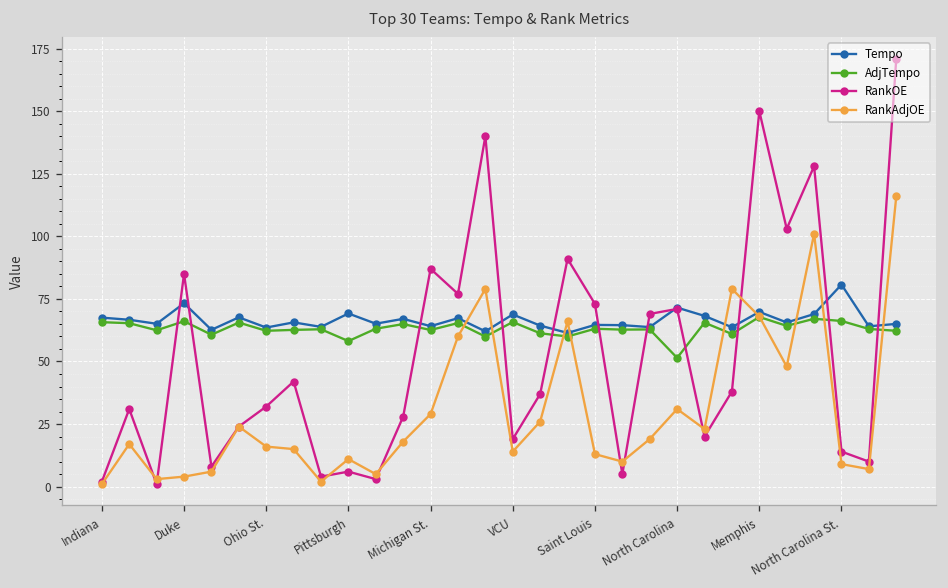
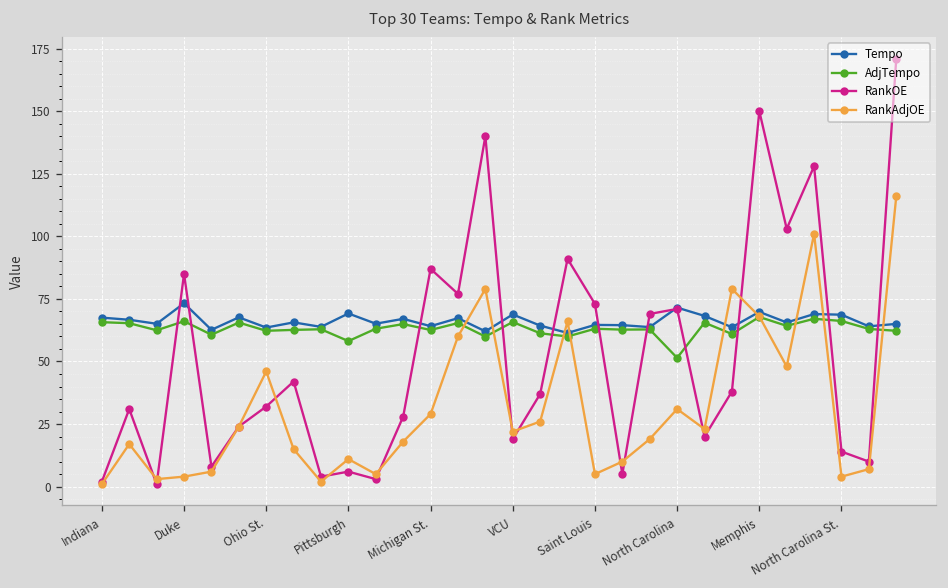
RankAdjOE, Ohio St.: 16 -> 46
RankAdjOE, VCU: 14 -> 22
RankAdjOE, Saint Louis: 13 -> 5
Tempo, North Carolina St.: 81 -> 69
RankAdjOE, North Carolina St.: 9 -> 4
